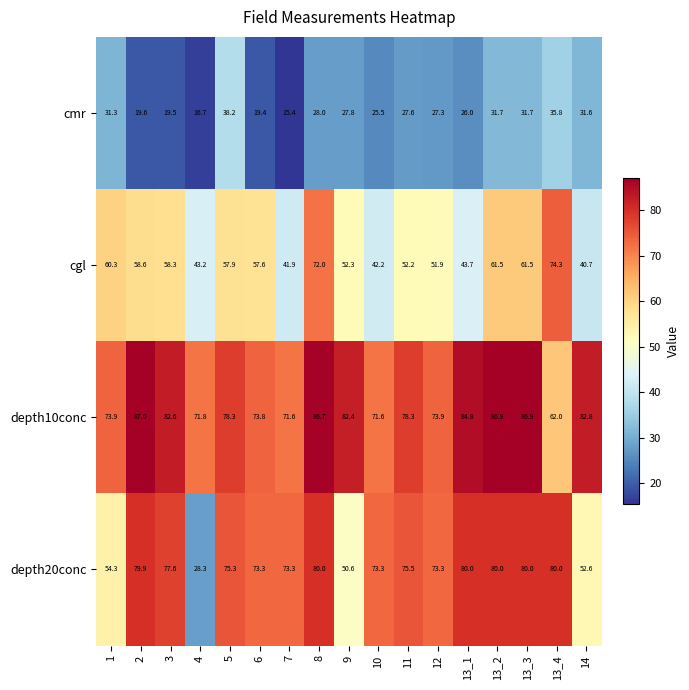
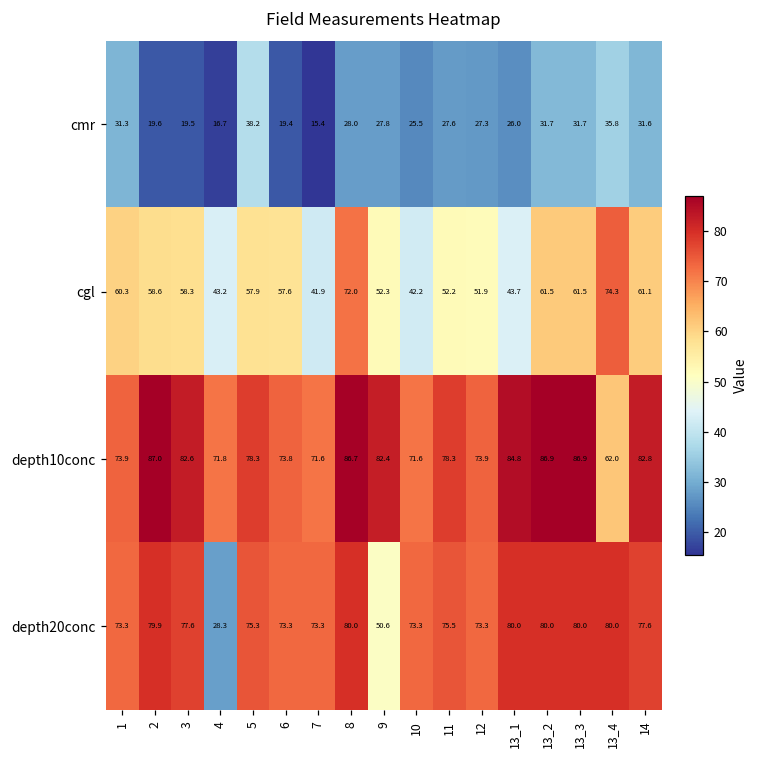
cgl, 14: 40.7 -> 61.1
depth20conc, 1: 54.3 -> 73.3
depth20conc, 14: 52.6 -> 77.6
